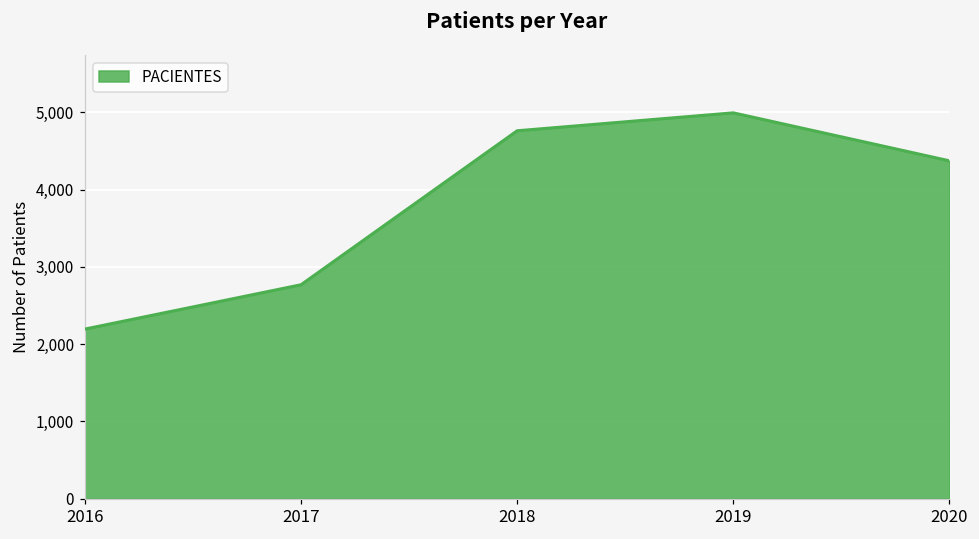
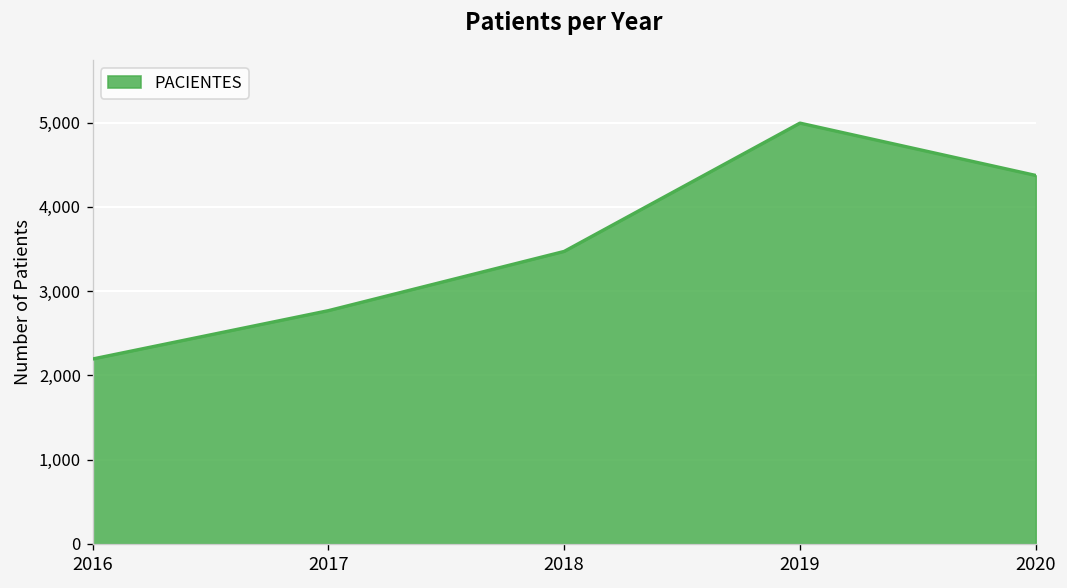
2018: 4,800 -> 3,500
